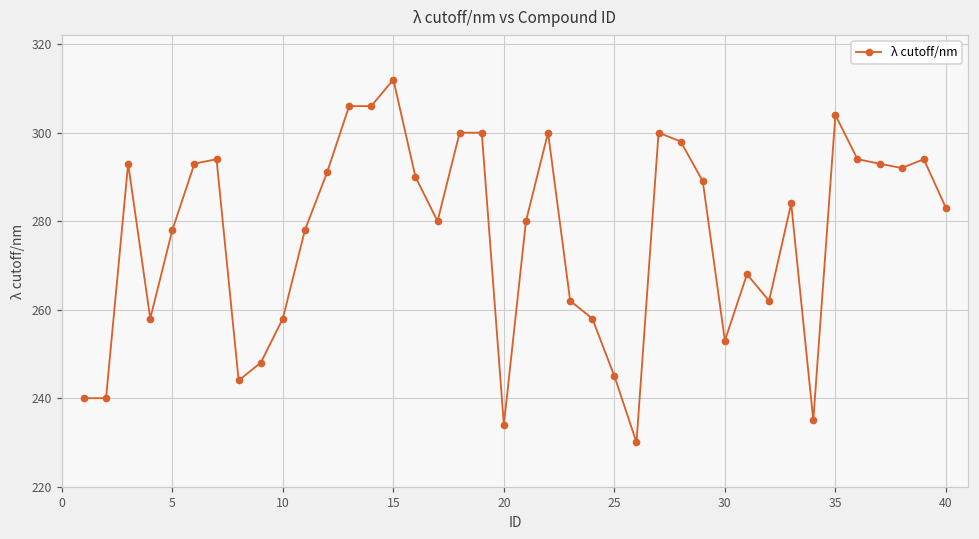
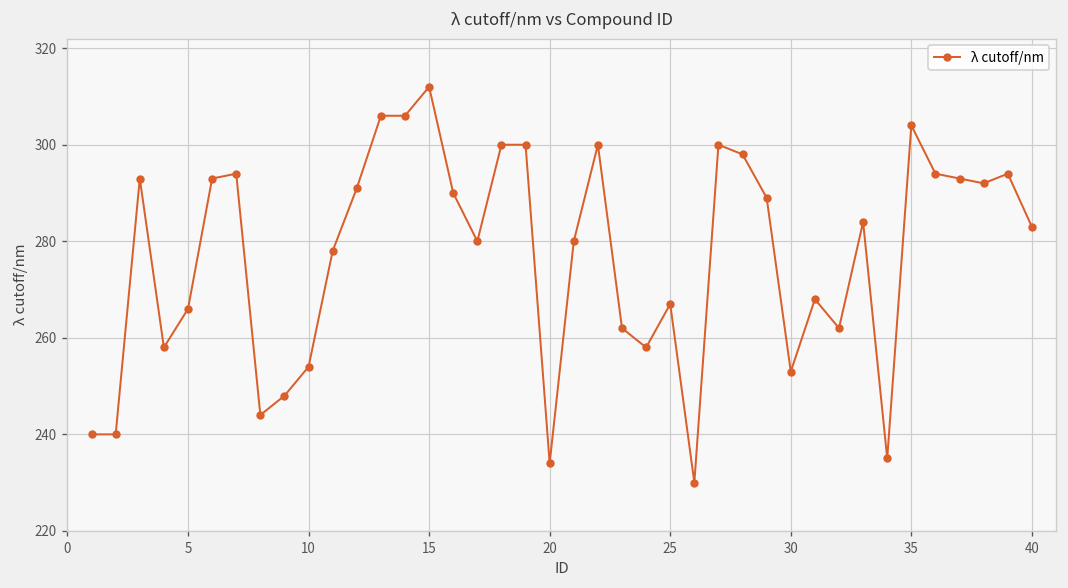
5: 278 -> 266
10: 258 -> 254
25: 245 -> 267
